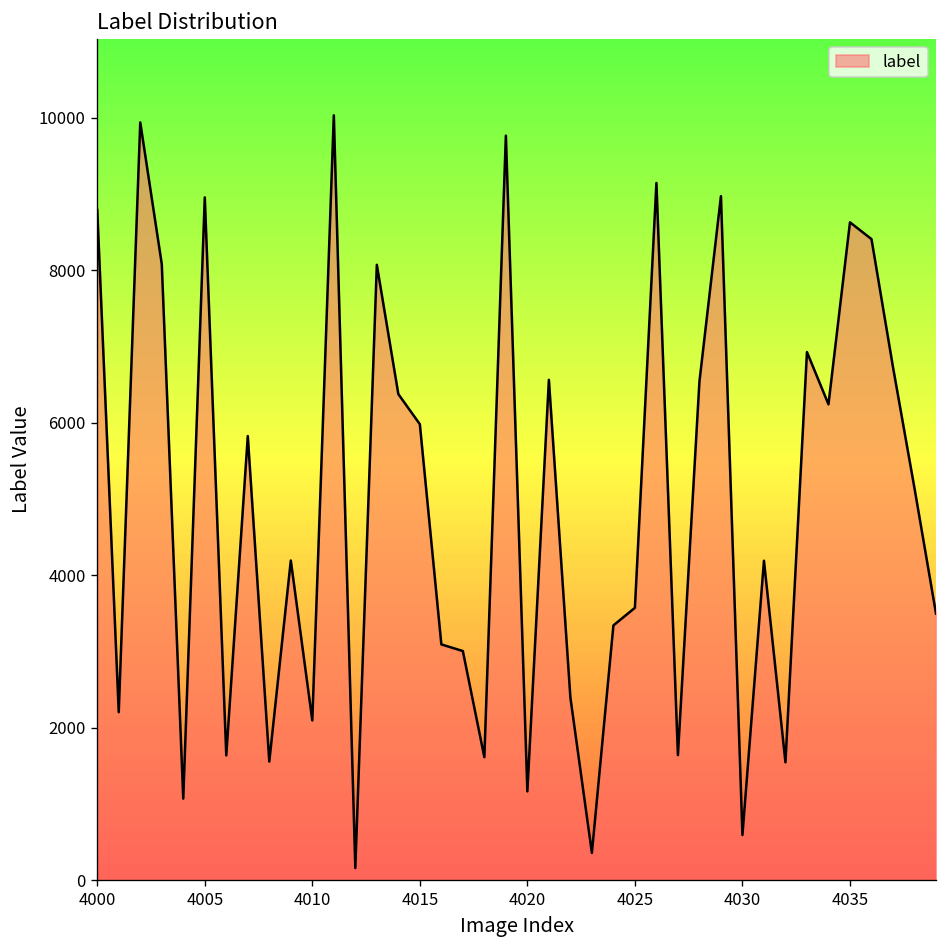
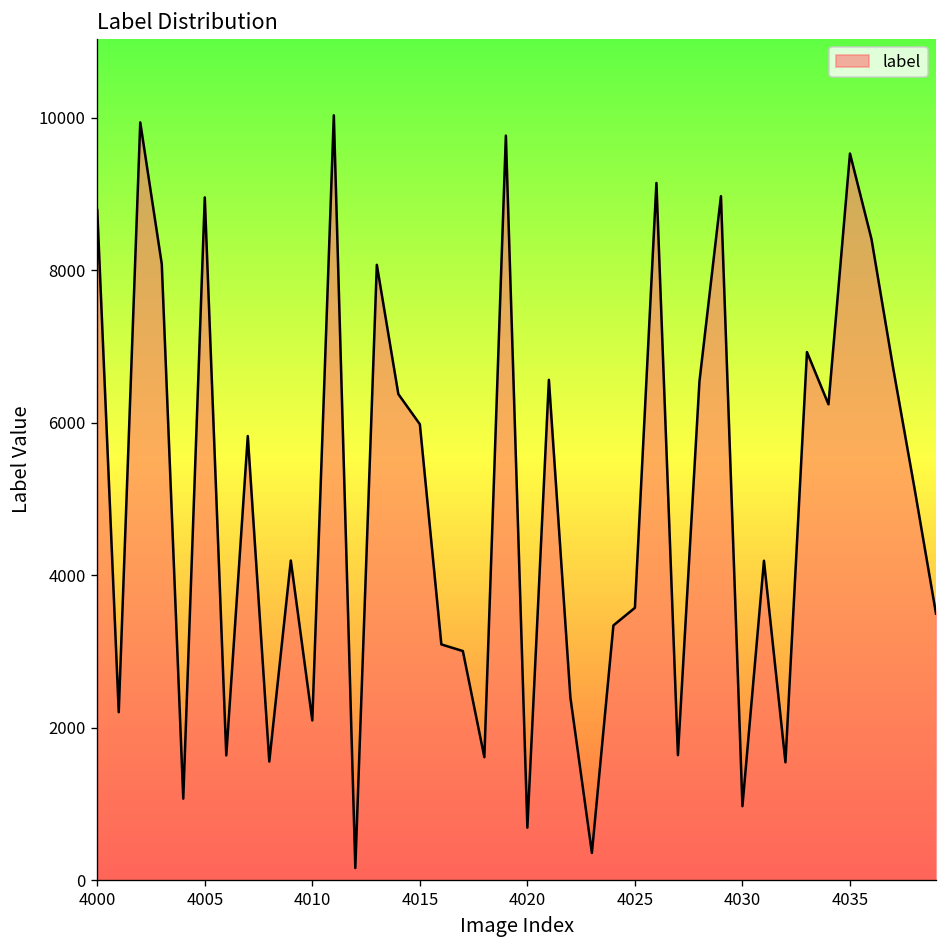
4020: 1200 -> 700
4030: 600 -> 1000
4035: 8600 -> 9500
